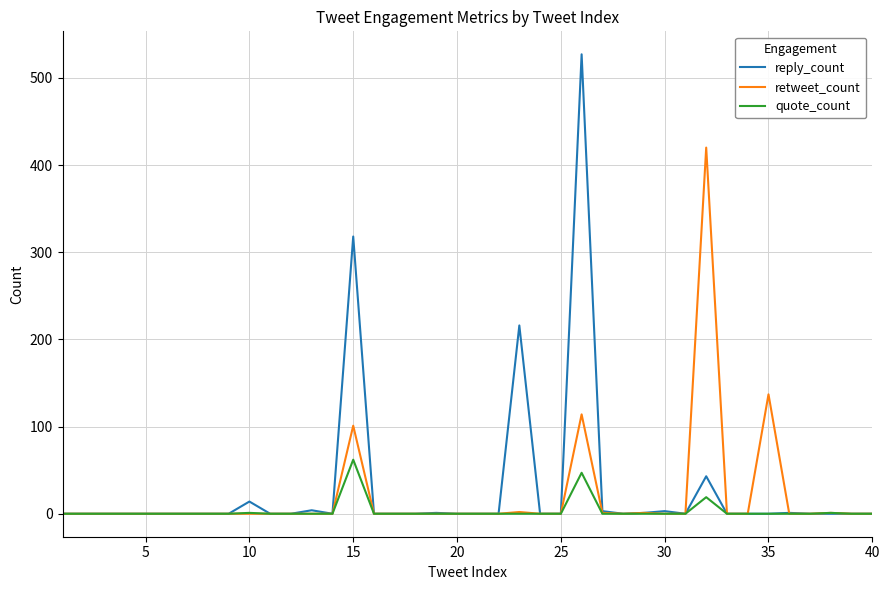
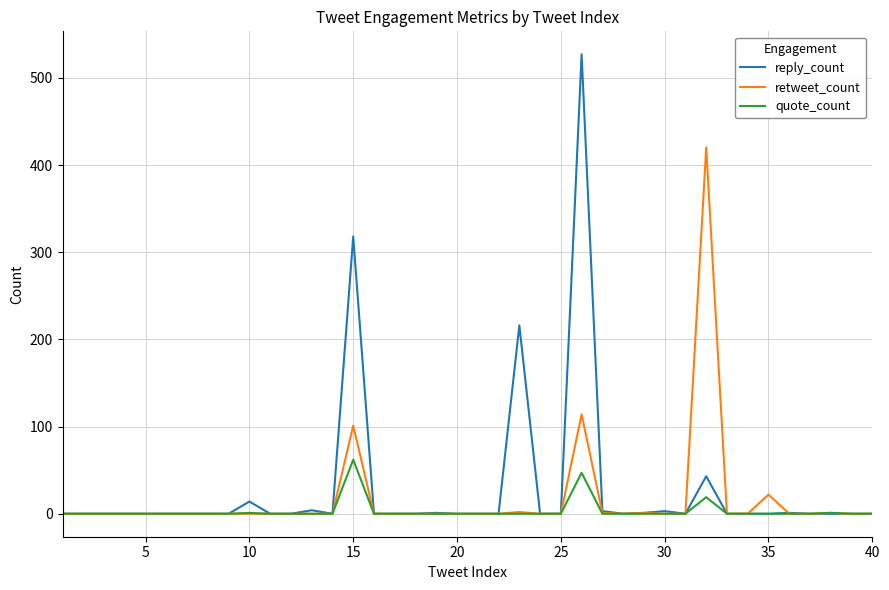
retweet_count, 35: 140 -> 20
